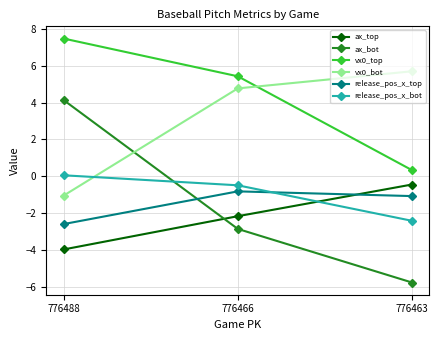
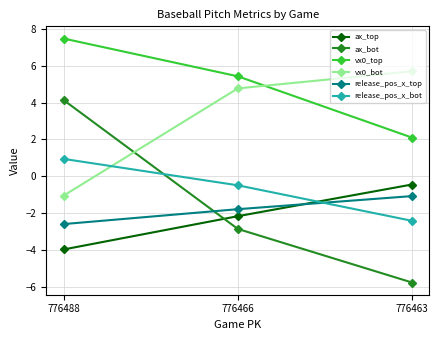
release_pos_x_bot, 776488: 0.0 -> 0.9
release_pos_x_top, 776466: -0.8 -> -1.8
vx0_top, 776463: 0.3 -> 2.1
